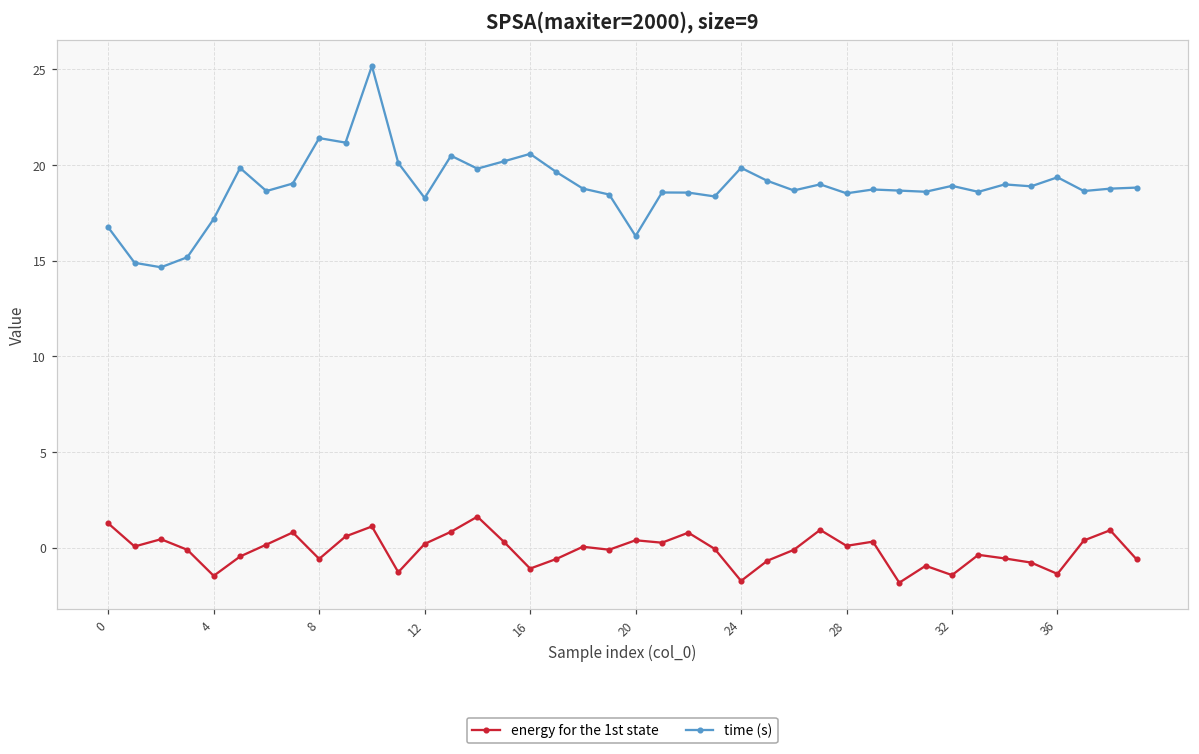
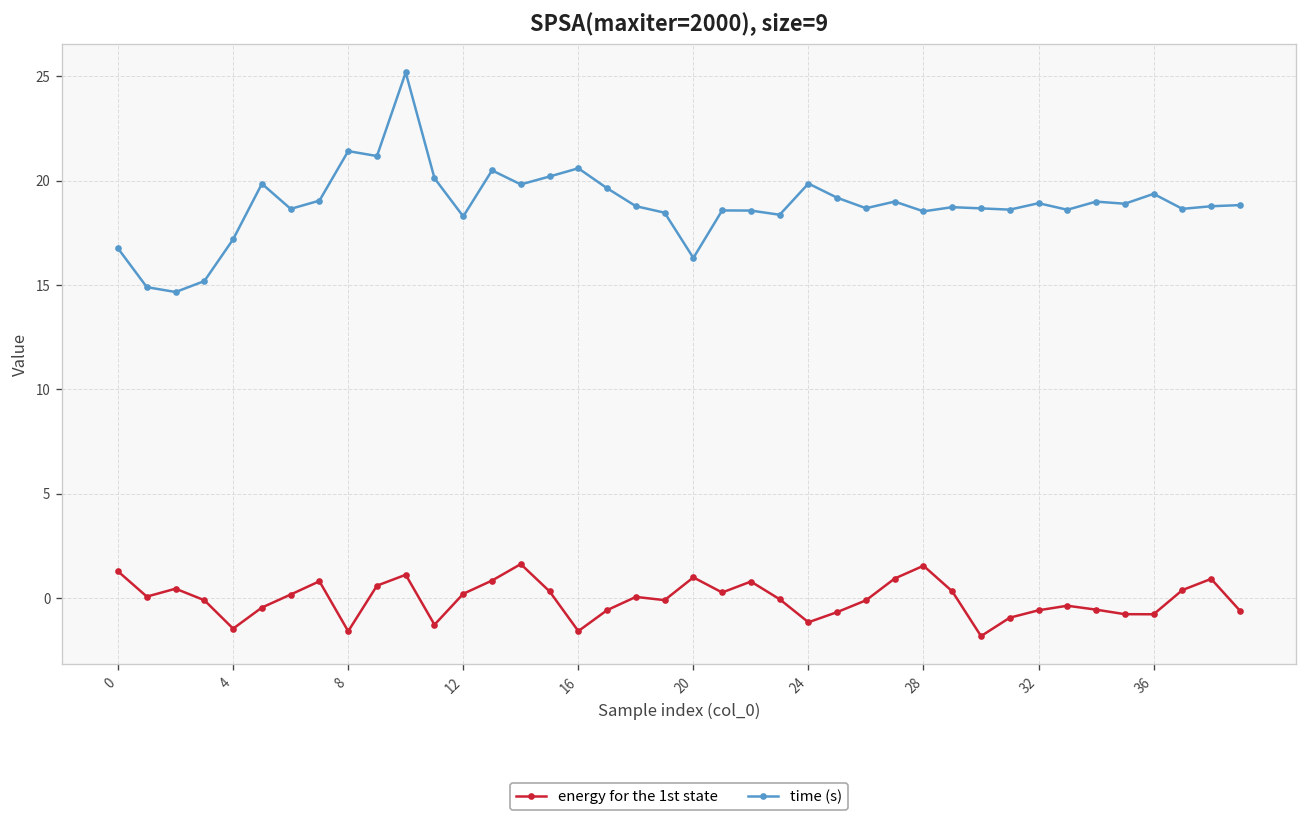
energy for the 1st state, 8: -0.6 -> -1.6
energy for the 1st state, 16: -1.1 -> -1.6
energy for the 1st state, 20: 0.4 -> 1.0
energy for the 1st state, 24: -1.7 -> -1.2
energy for the 1st state, 28: 0.1 -> 1.5
energy for the 1st state, 32: -1.4 -> -0.6
energy for the 1st state, 36: -1.4 -> -0.8
